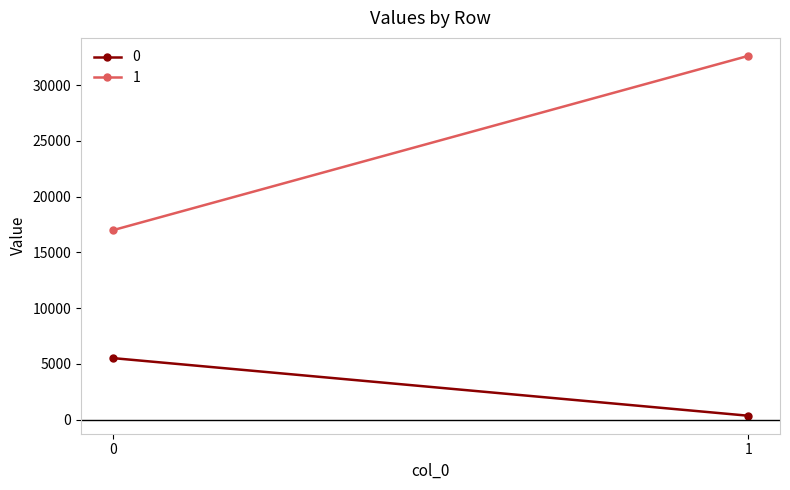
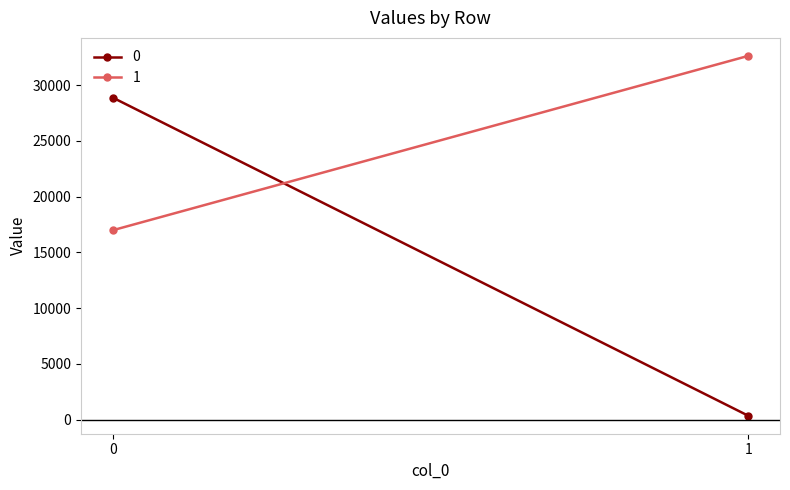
0, 0: 5500 -> 28900
